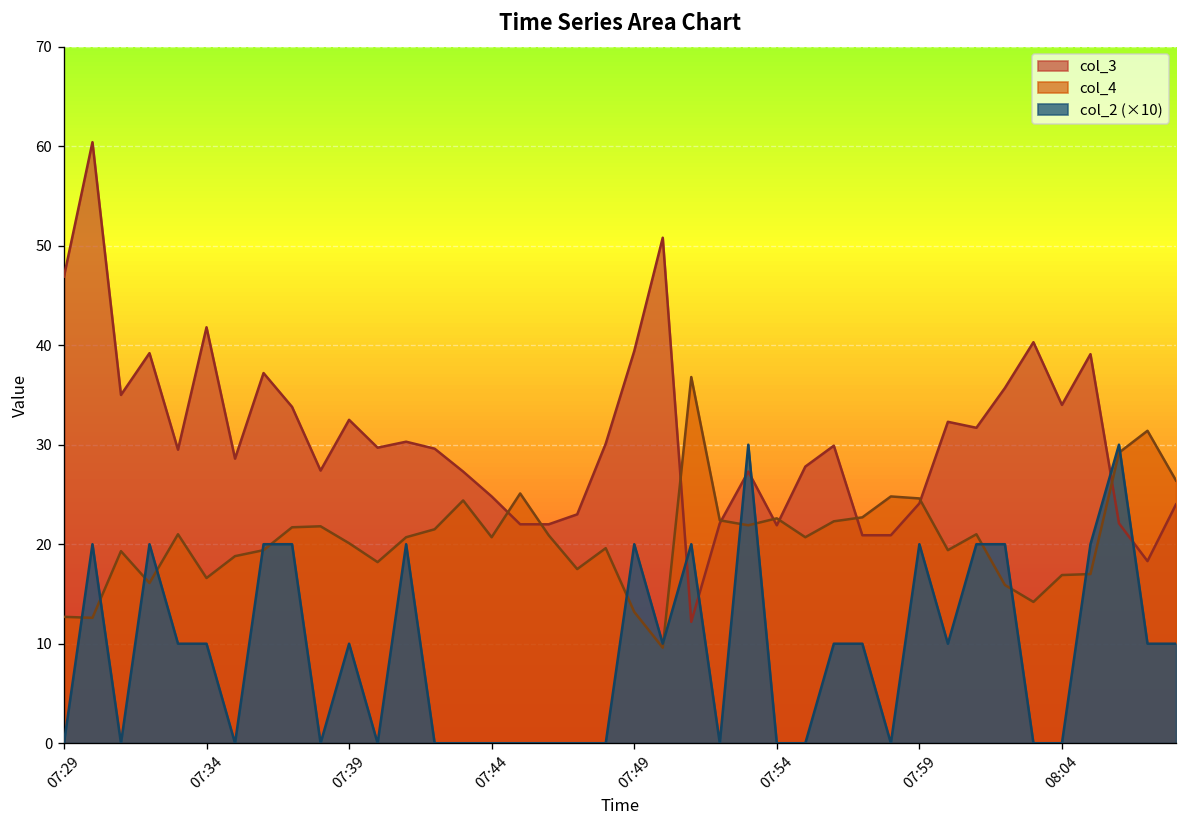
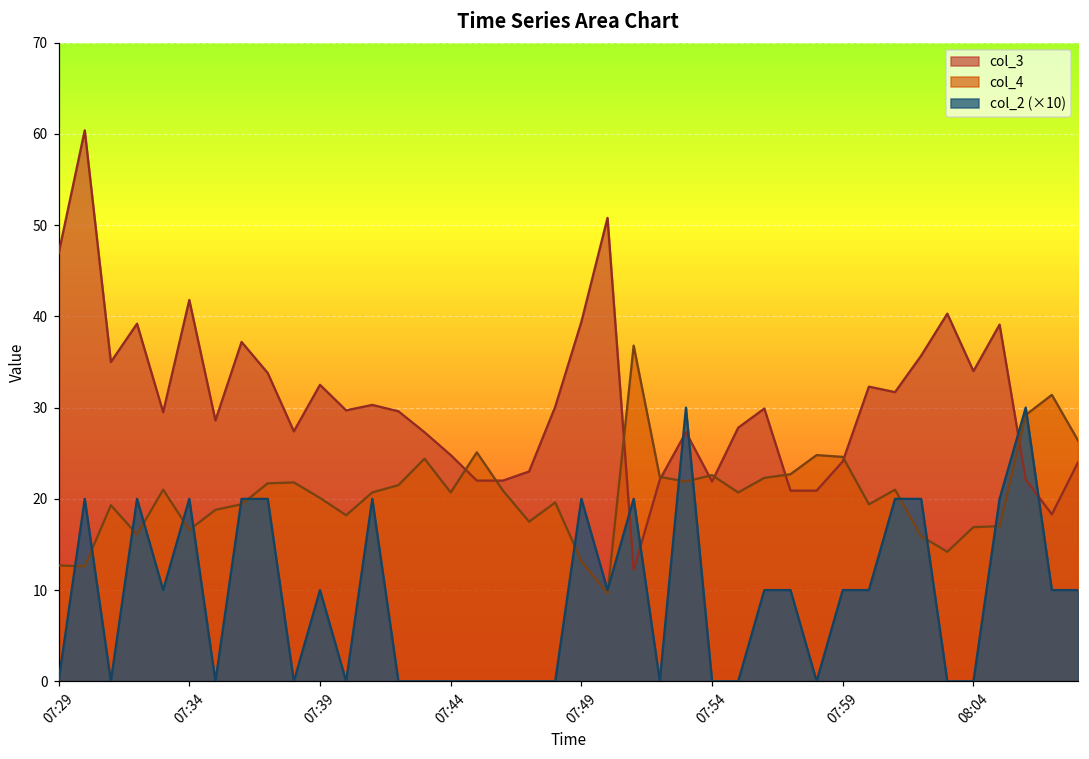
col_2 (×10), 07:34: 10 -> 20
col_2 (×10), 07:59: 20 -> 10
